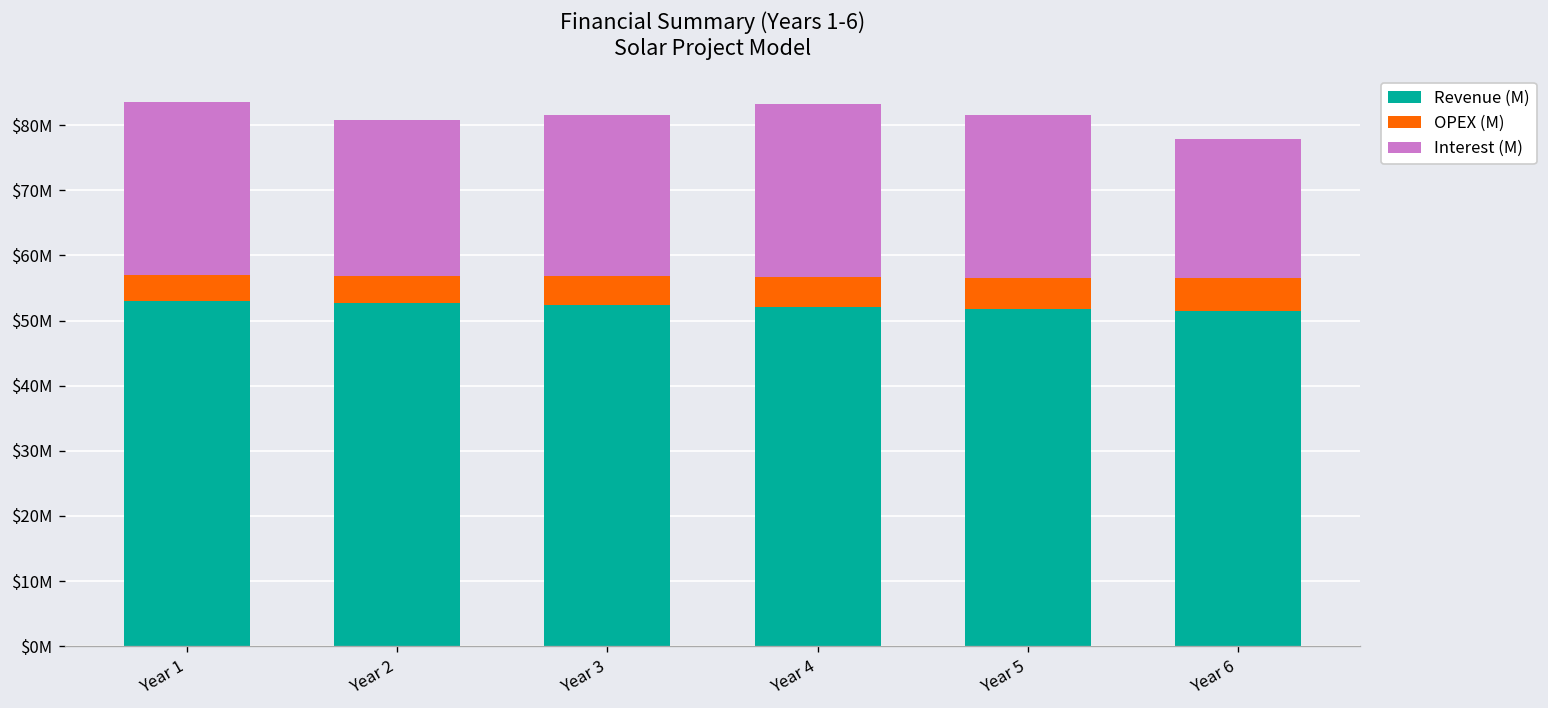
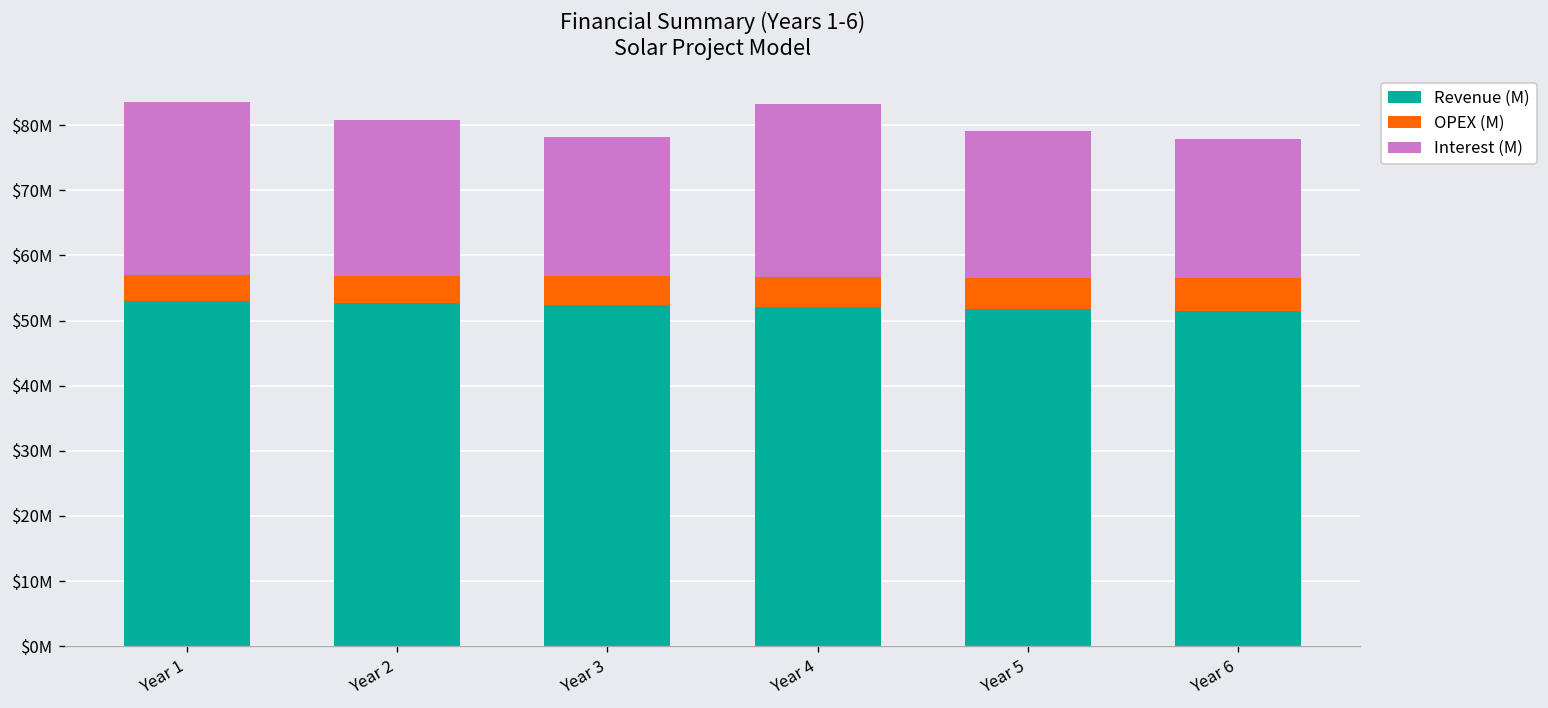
Interest (M), Year 3: $25000000 -> $21000000
Interest (M), Year 5: $25000000 -> $23000000
